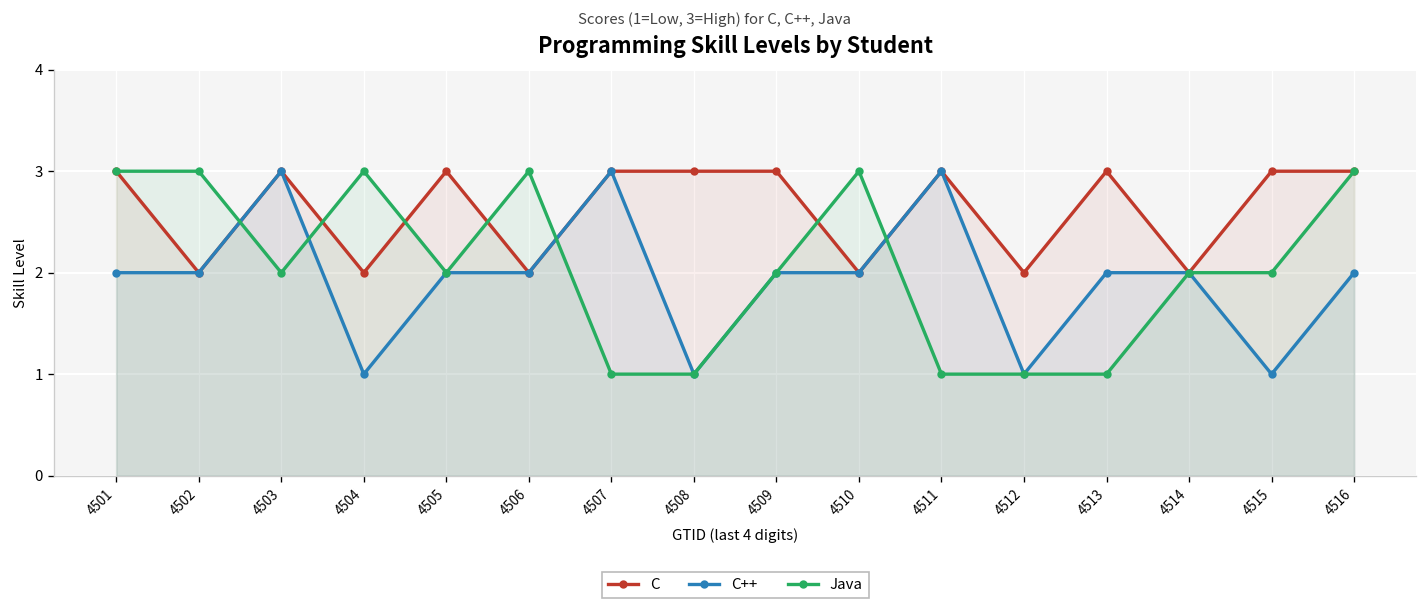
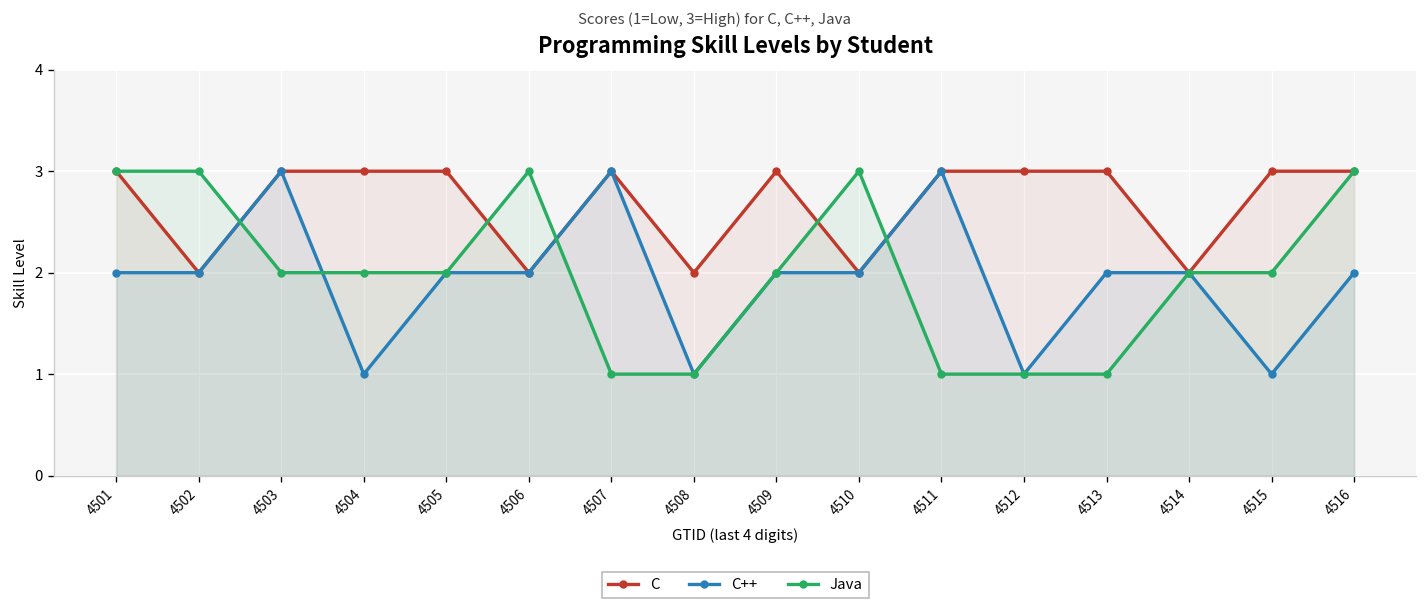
C, 4504: 2 -> 3
Java, 4504: 3 -> 2
C, 4508: 3 -> 2
C, 4512: 2 -> 3
